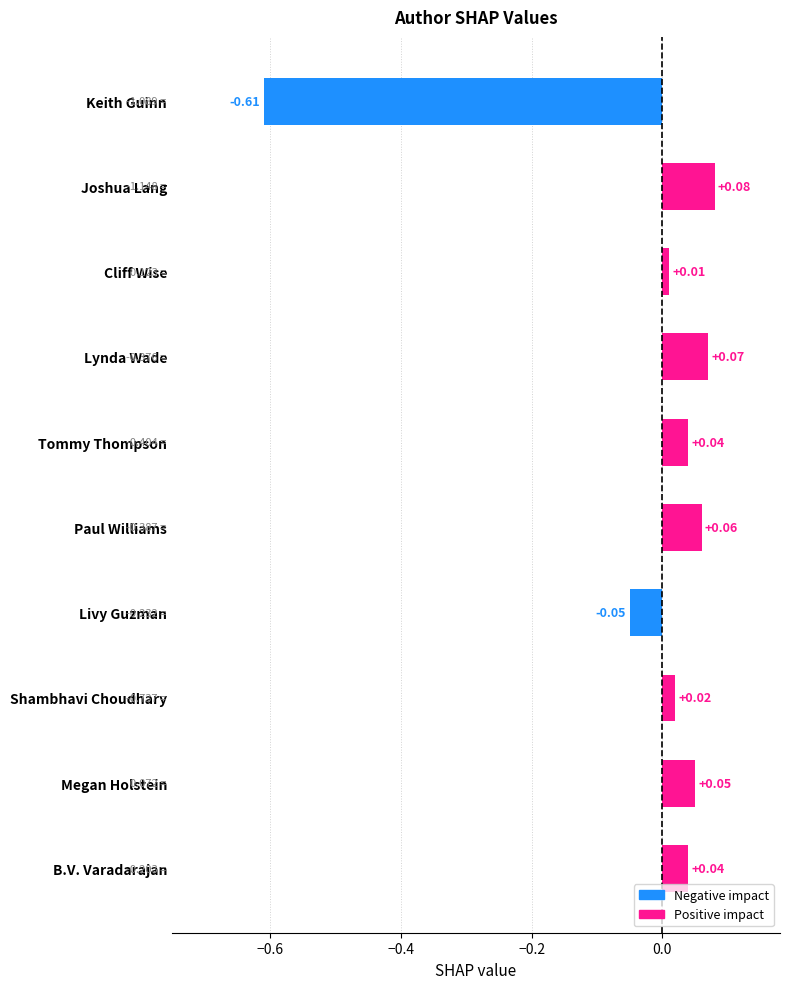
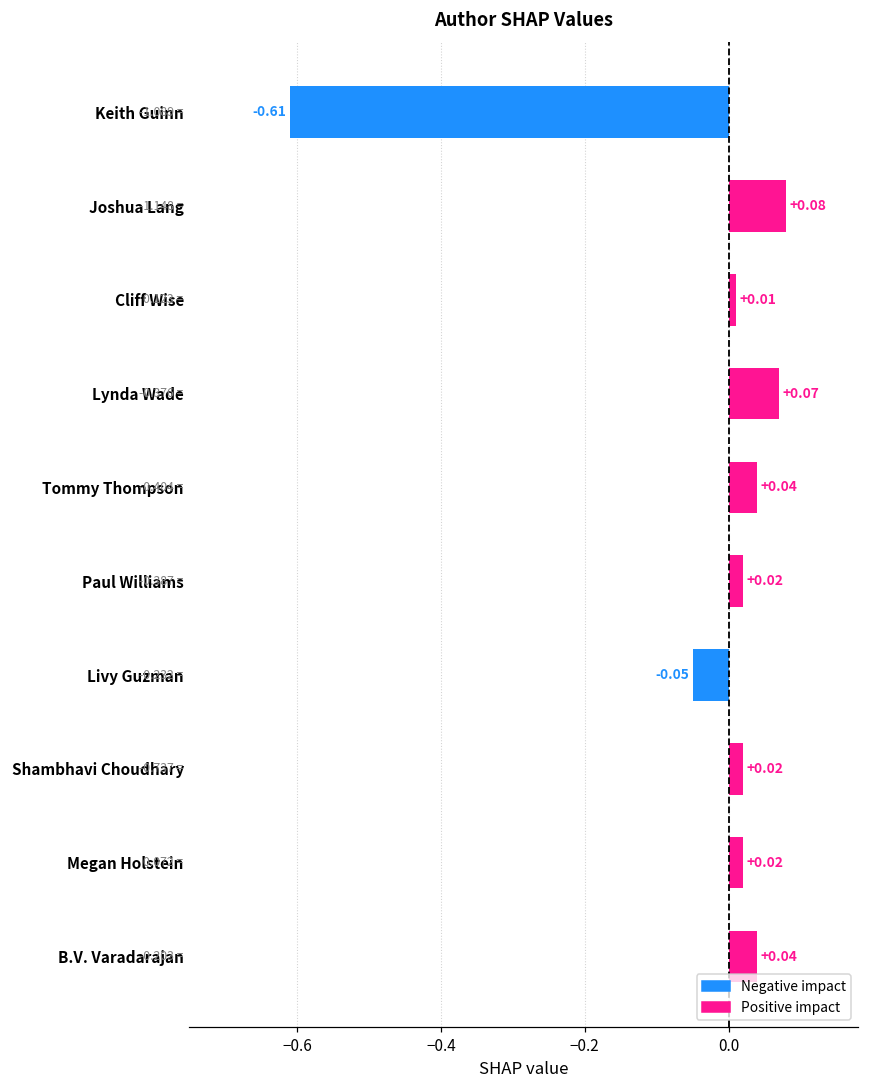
Paul Williams: +0.06 -> +0.02
Megan Holstein: +0.05 -> +0.02
